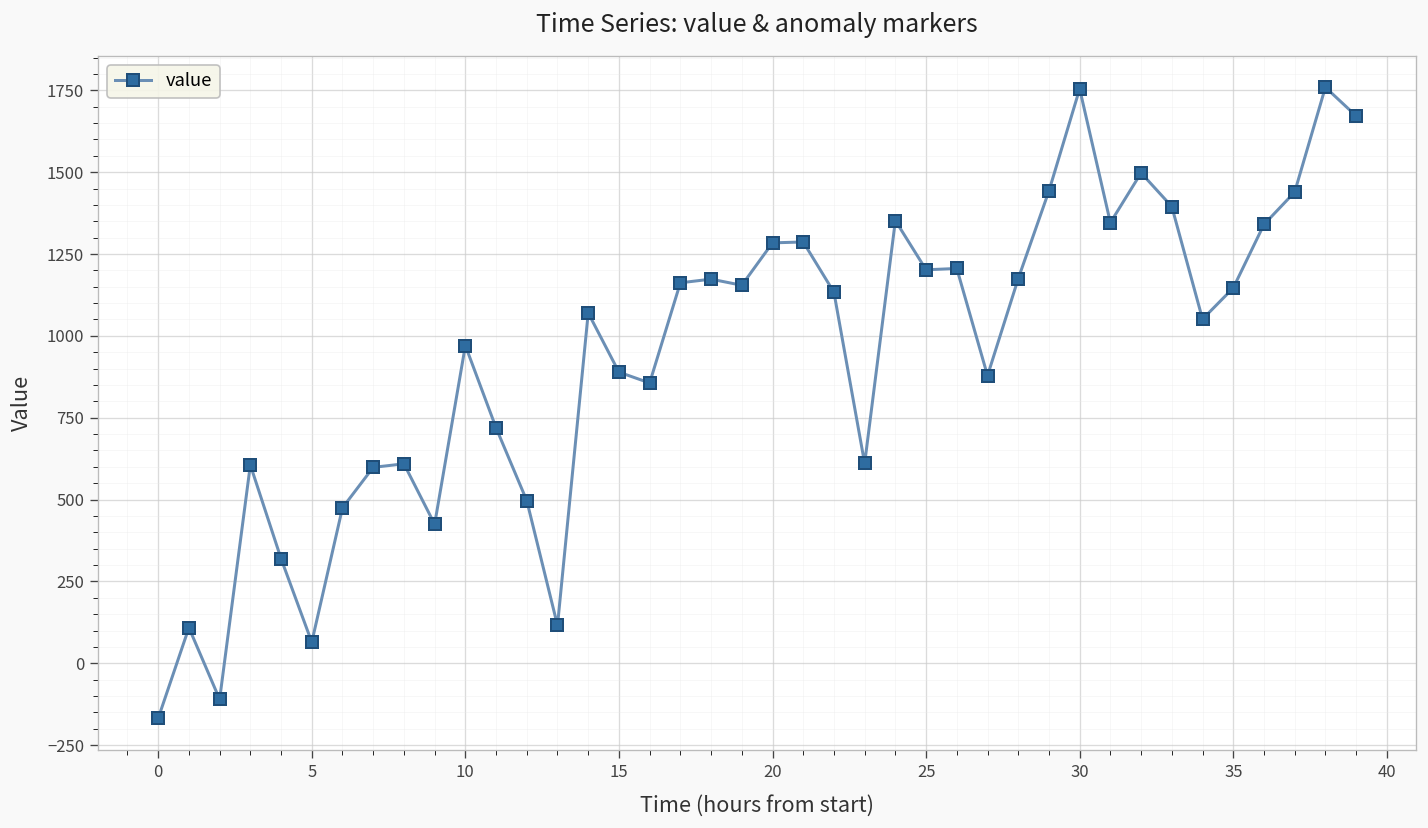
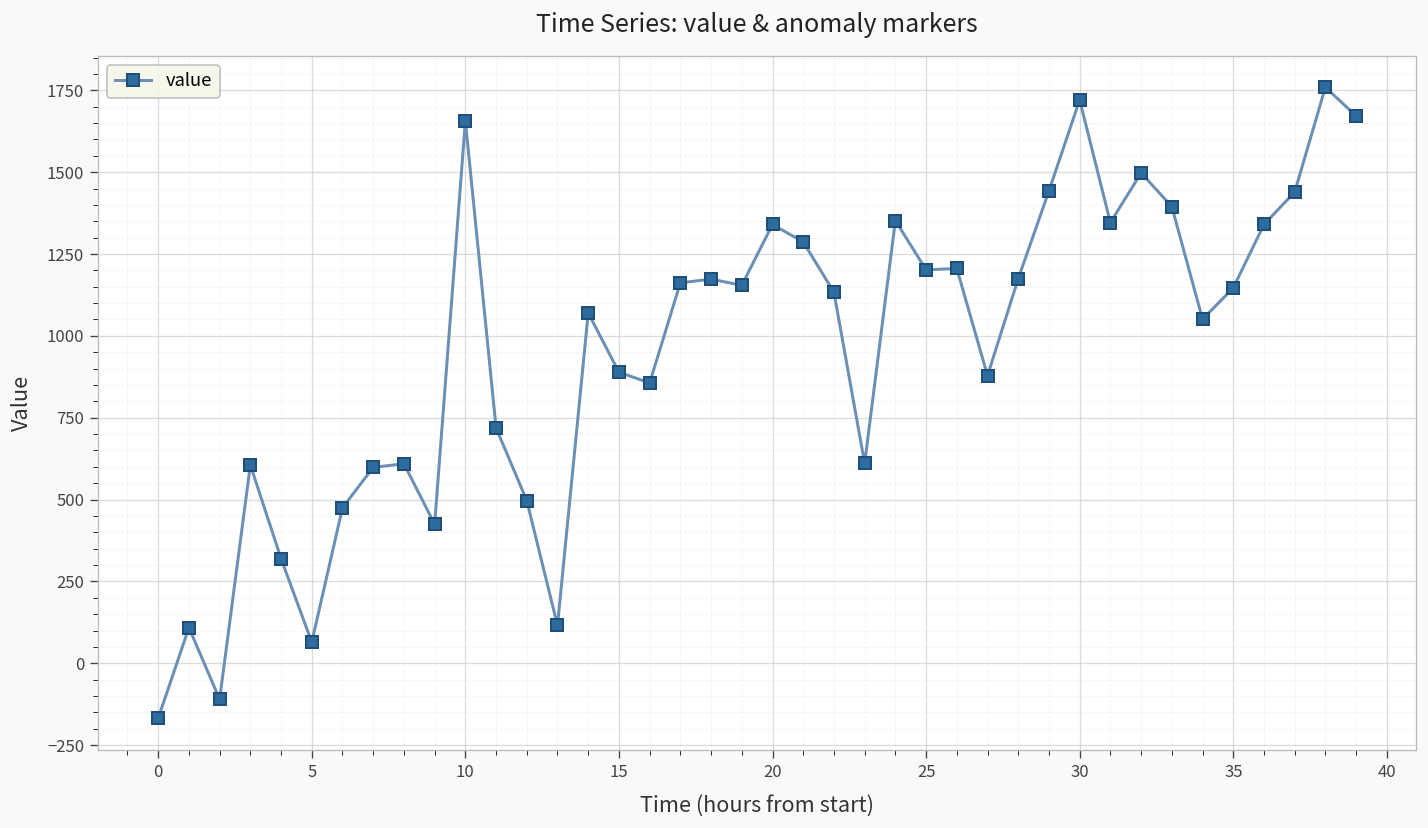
10: 970 -> 1660
20: 1280 -> 1340
30: 1750 -> 1720
